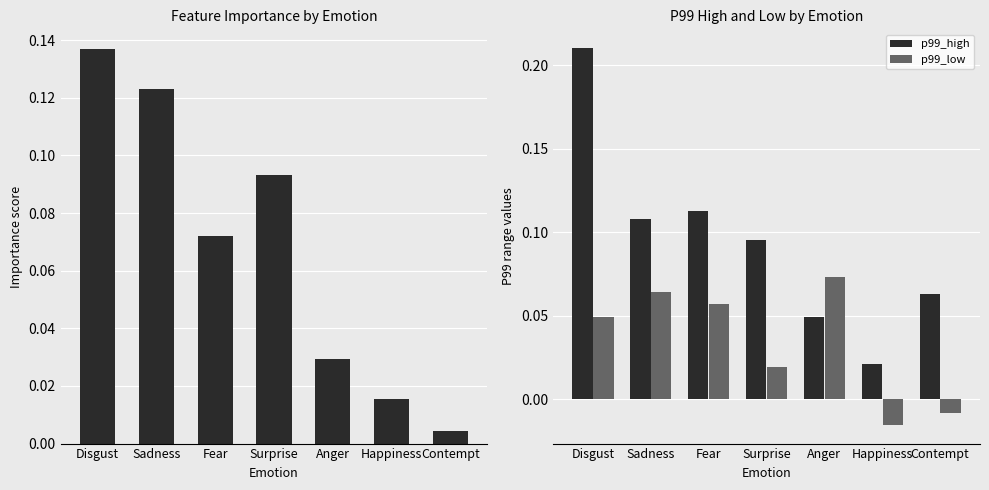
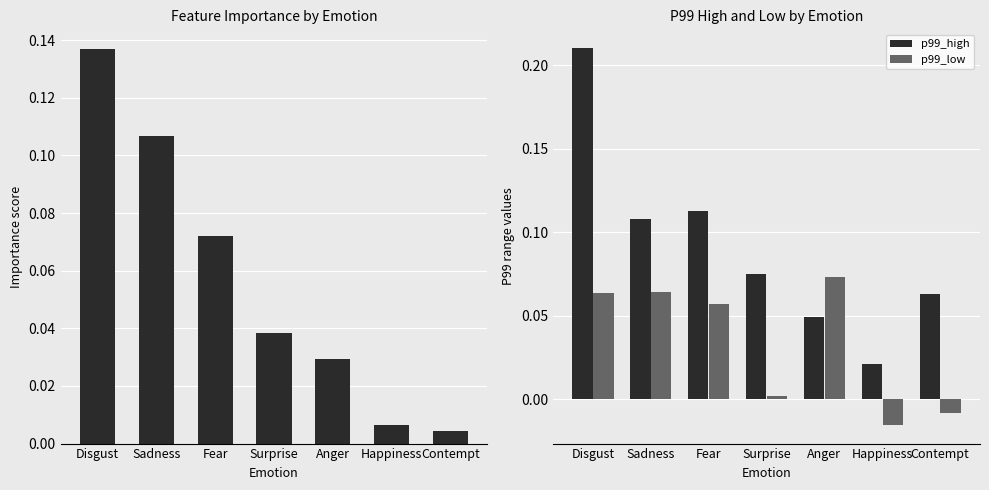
Feature Importance by Emotion, Sadness: 0.123 -> 0.107
Feature Importance by Emotion, Surprise: 0.093 -> 0.039
Feature Importance by Emotion, Happiness: 0.016 -> 0.007
P99 High and Low by Emotion, p99_low, Disgust: 0.050 -> 0.064
P99 High and Low by Emotion, p99_high, Surprise: 0.096 -> 0.075
P99 High and Low by Emotion, p99_low, Surprise: 0.019 -> 0.002
